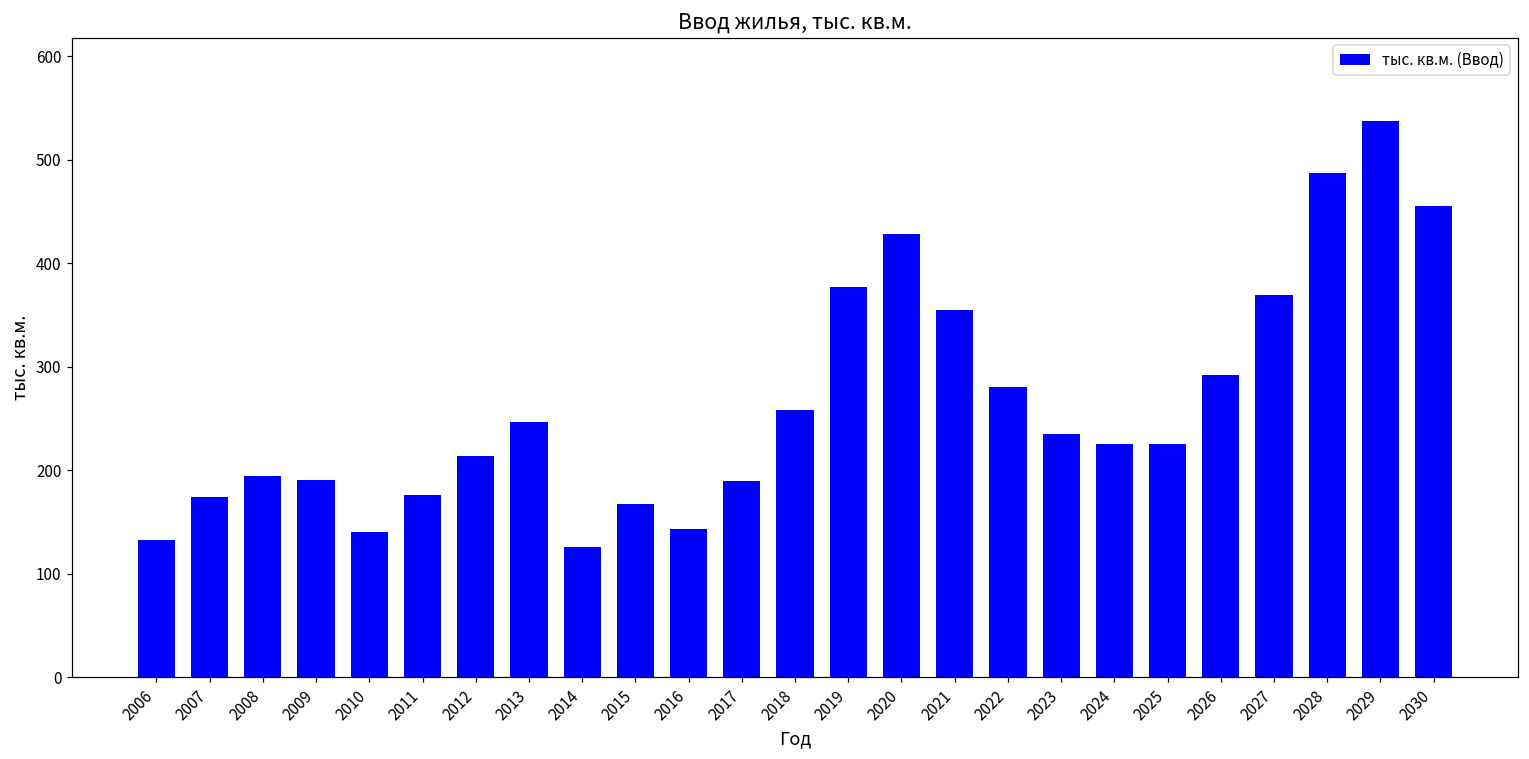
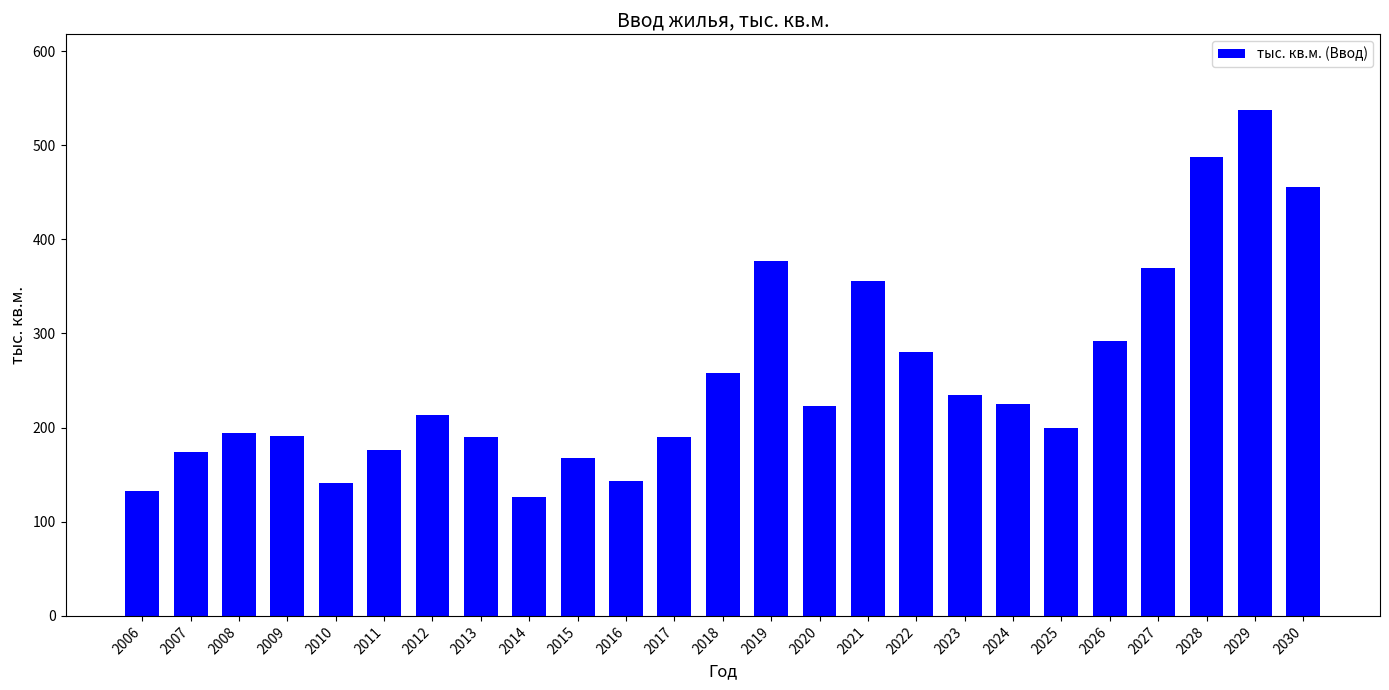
2013: 250 -> 190
2020: 430 -> 220
2025: 230 -> 200
